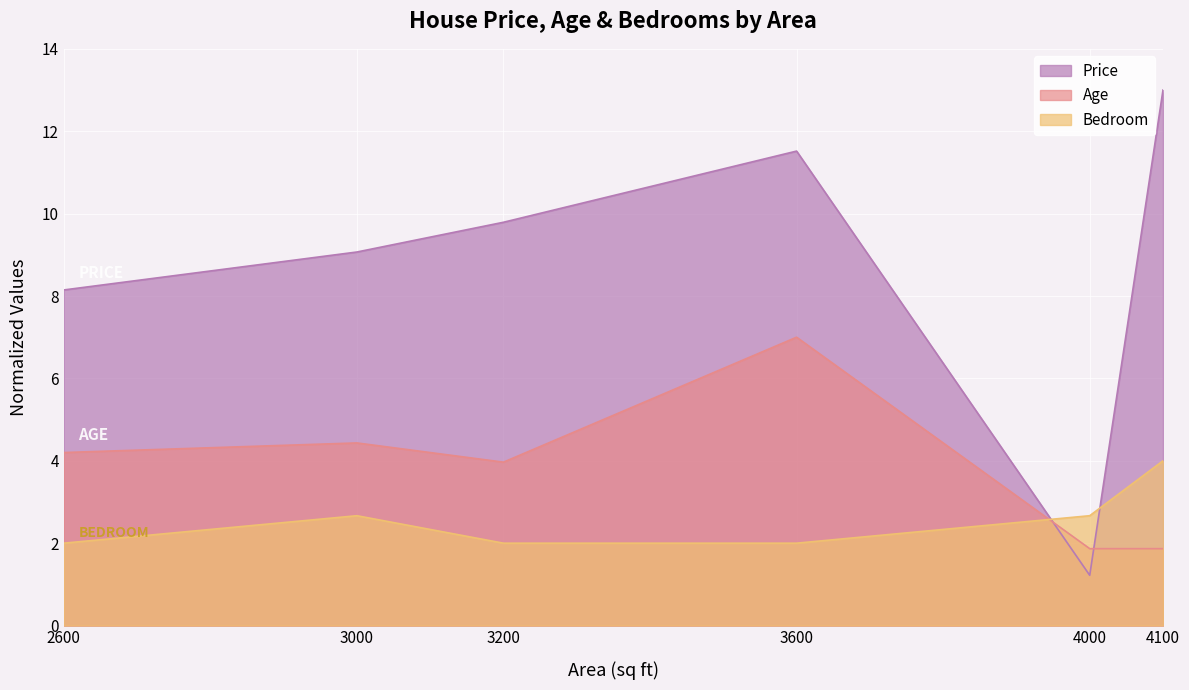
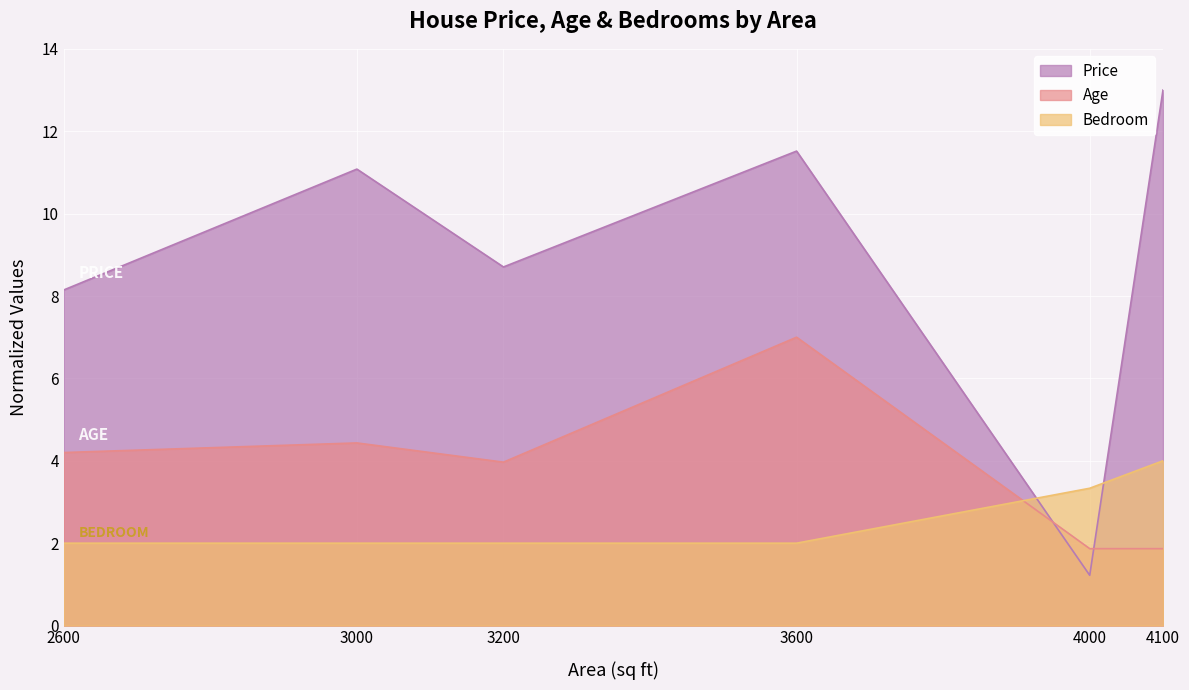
Price, 3000: 9.1 -> 11.1
Bedroom, 3000: 2.7 -> 2.0
Price, 3200: 9.8 -> 8.7
Bedroom, 4000: 2.7 -> 3.3
